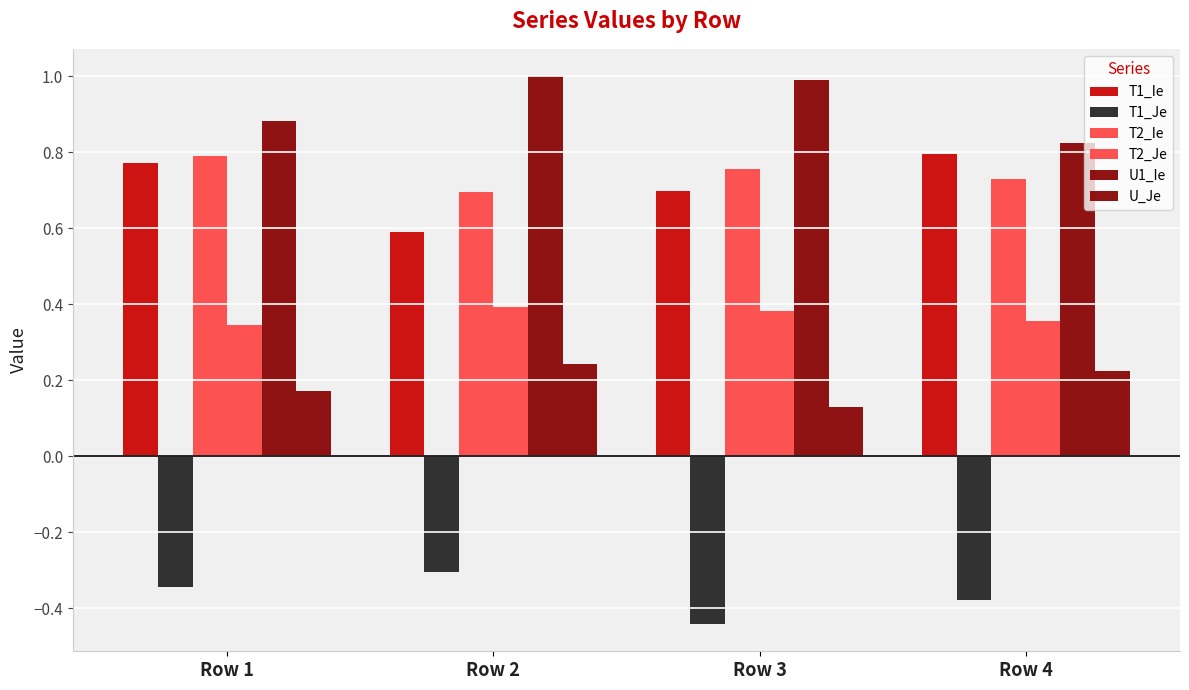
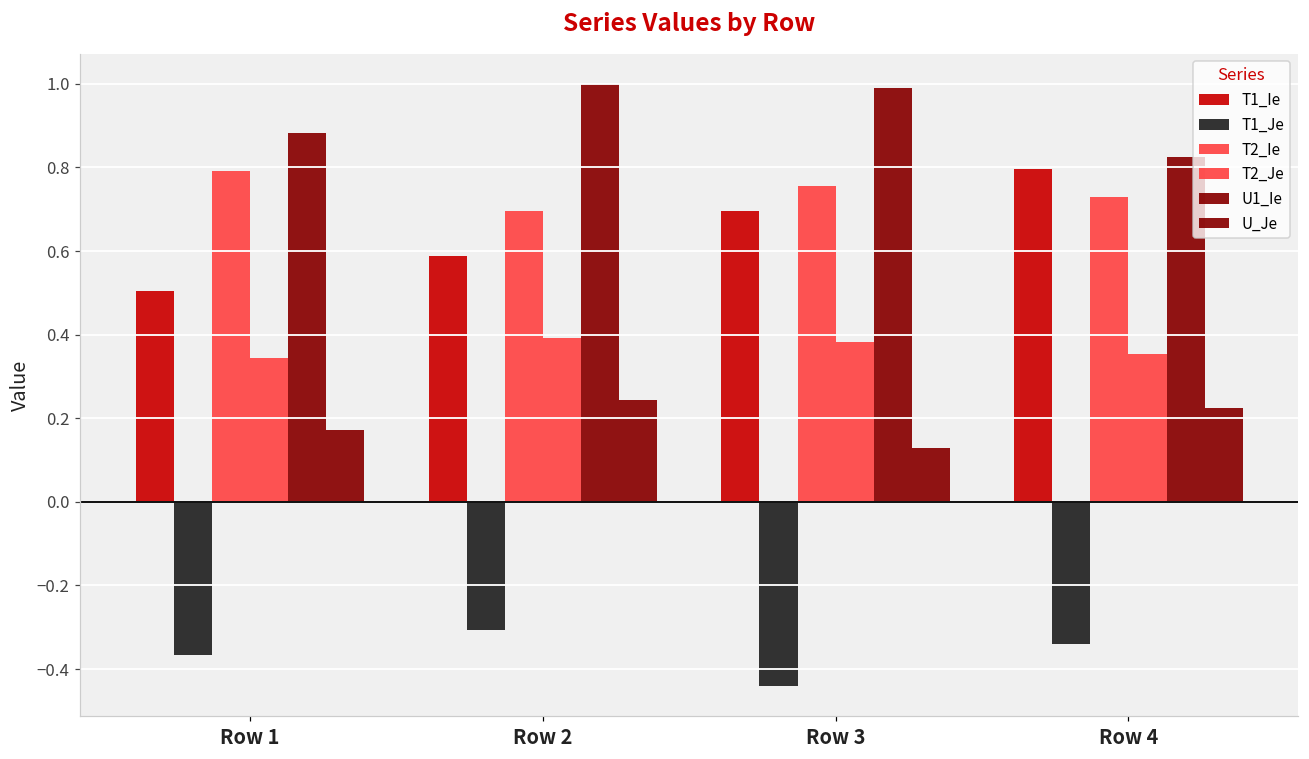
T1_Ie, Row 1: 0.77 -> 0.51
T1_Je, Row 1: -0.34 -> -0.37
T1_Je, Row 4: -0.38 -> -0.34
